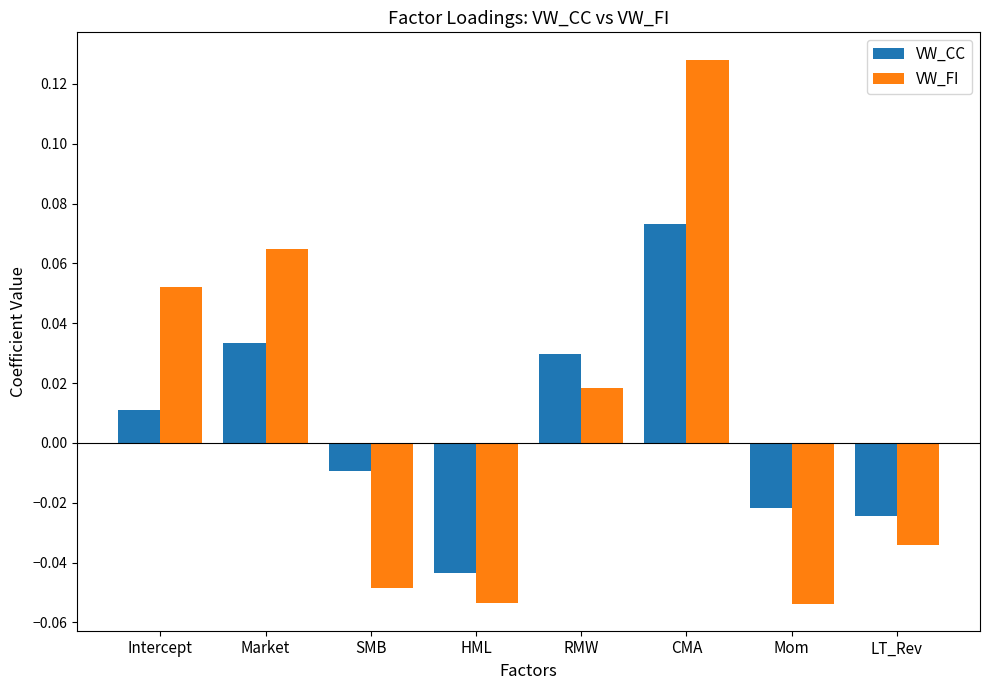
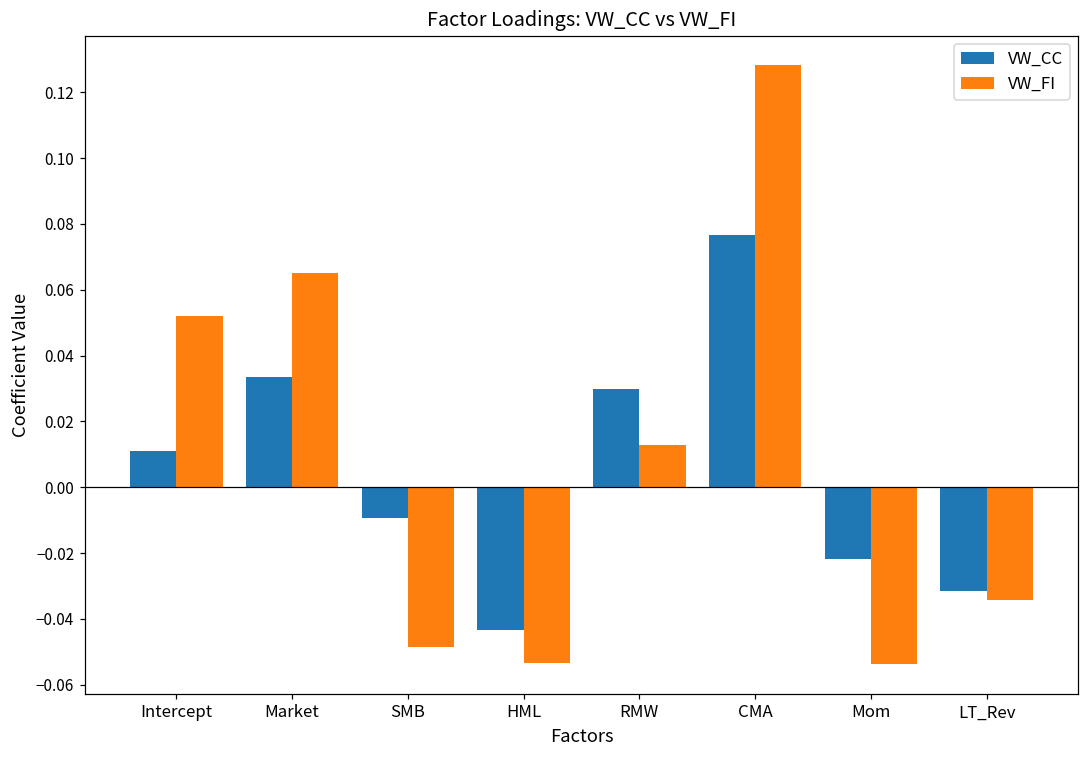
VW_FI, RMW: 0.018 -> 0.013
VW_CC, CMA: 0.073 -> 0.077
VW_CC, LT_Rev: -0.024 -> -0.032
